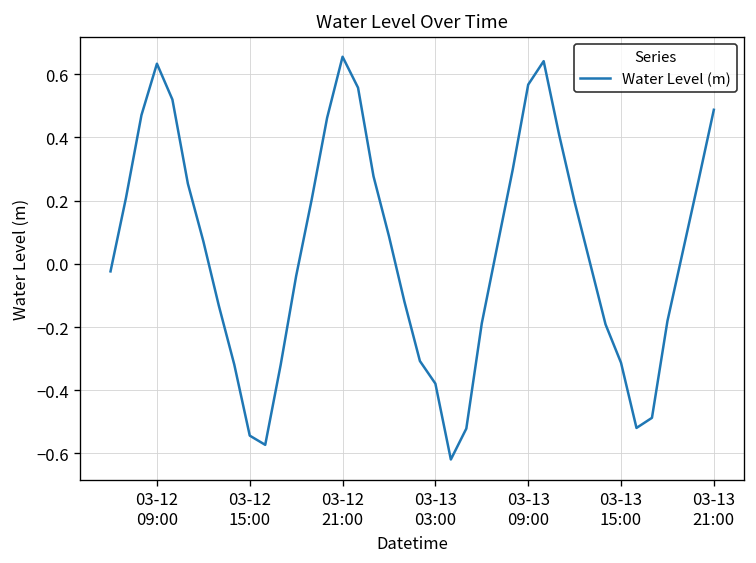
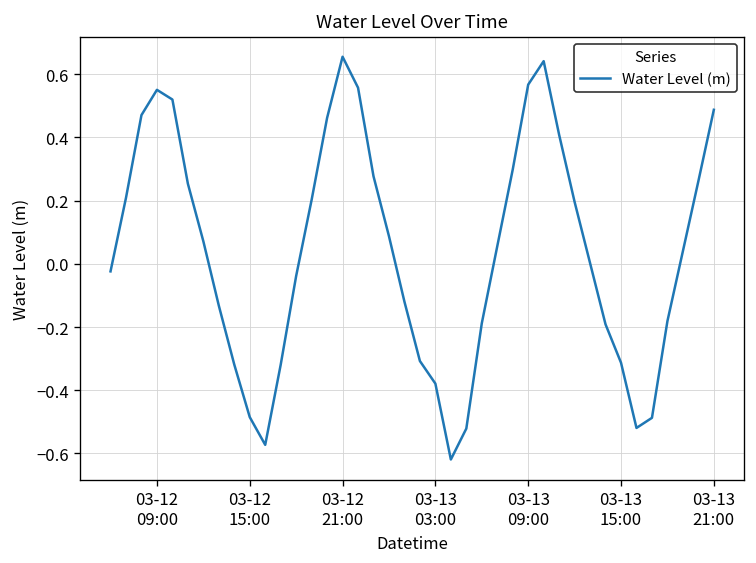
03-12 09:00: 0.63 -> 0.55
03-12 15:00: -0.54 -> -0.49
